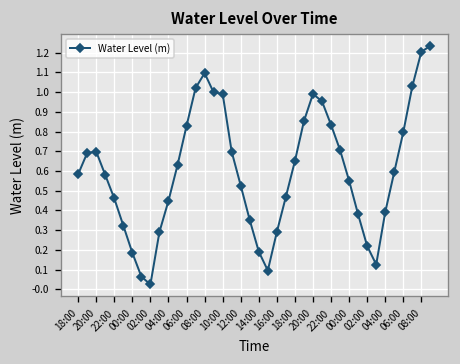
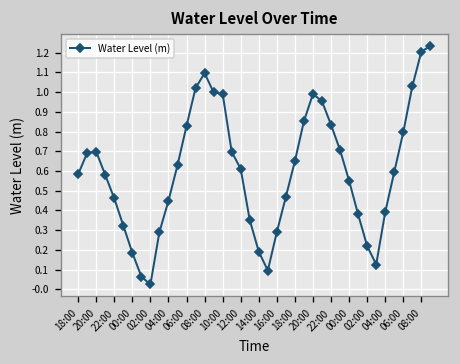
12:00: 0.53 -> 0.61
